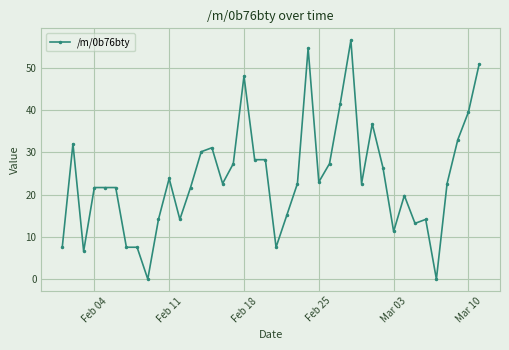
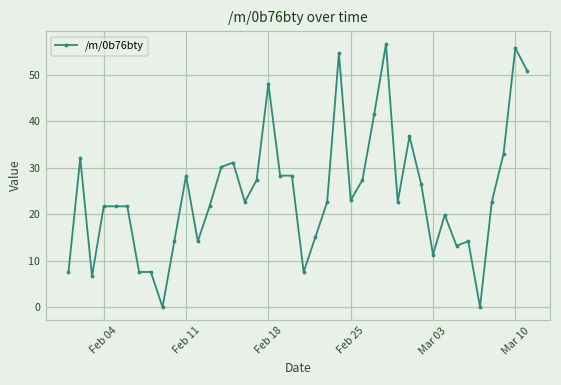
Feb 11: 24 -> 28
Mar 10: 40 -> 56
